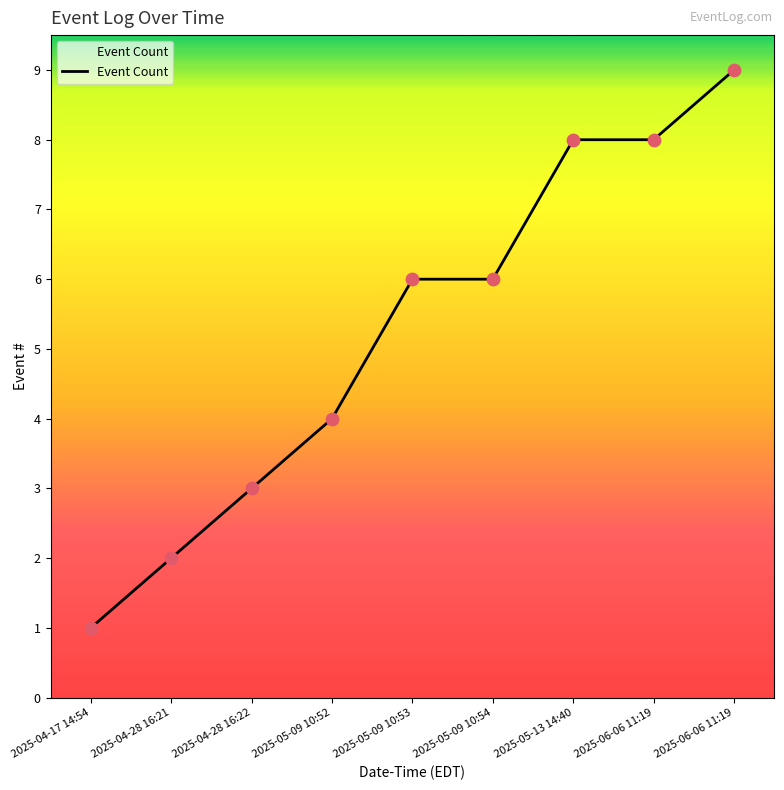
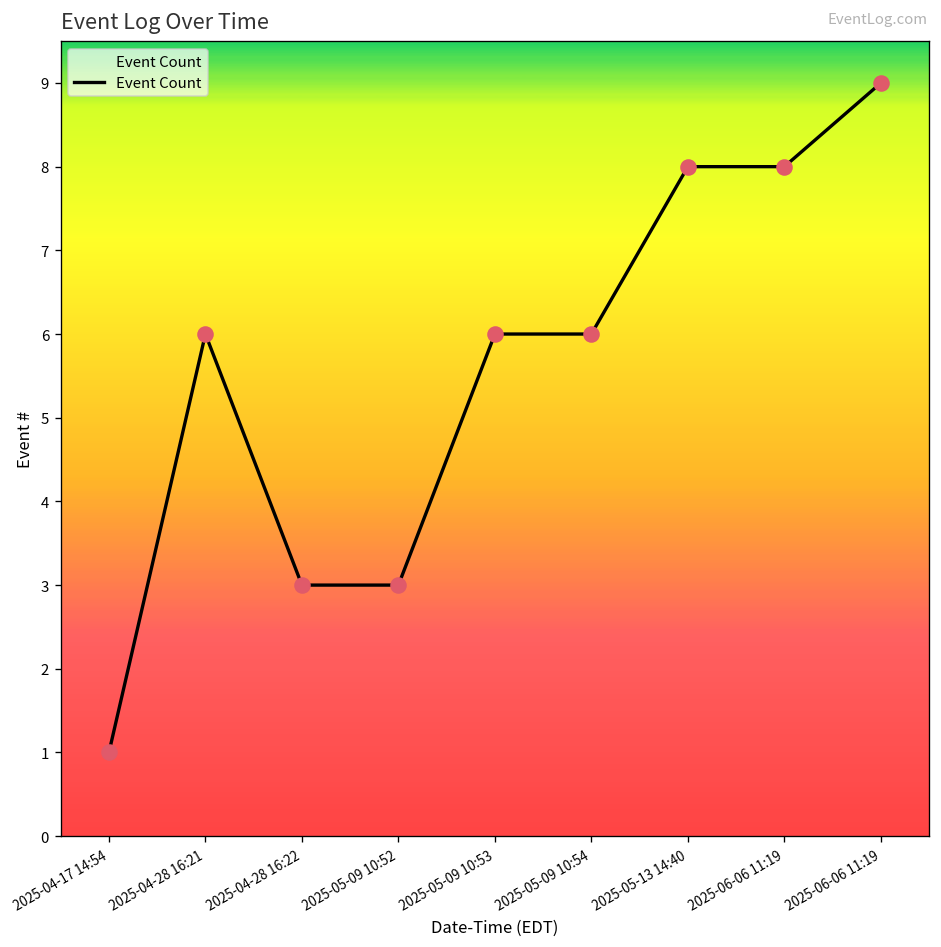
2025-04-28 16:21: 2 -> 6
2025-05-09 10:52: 4 -> 3
